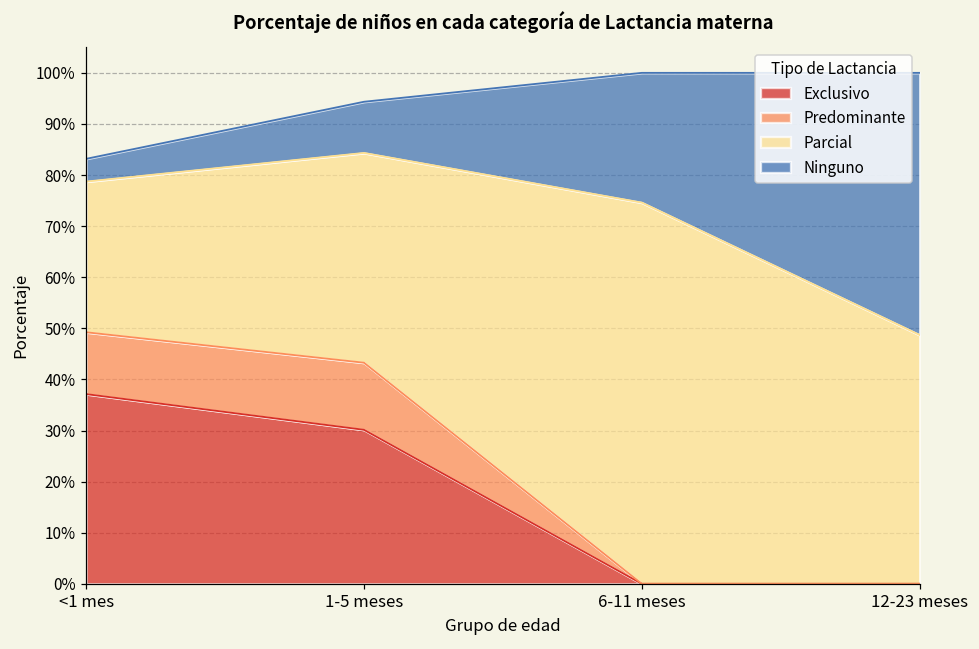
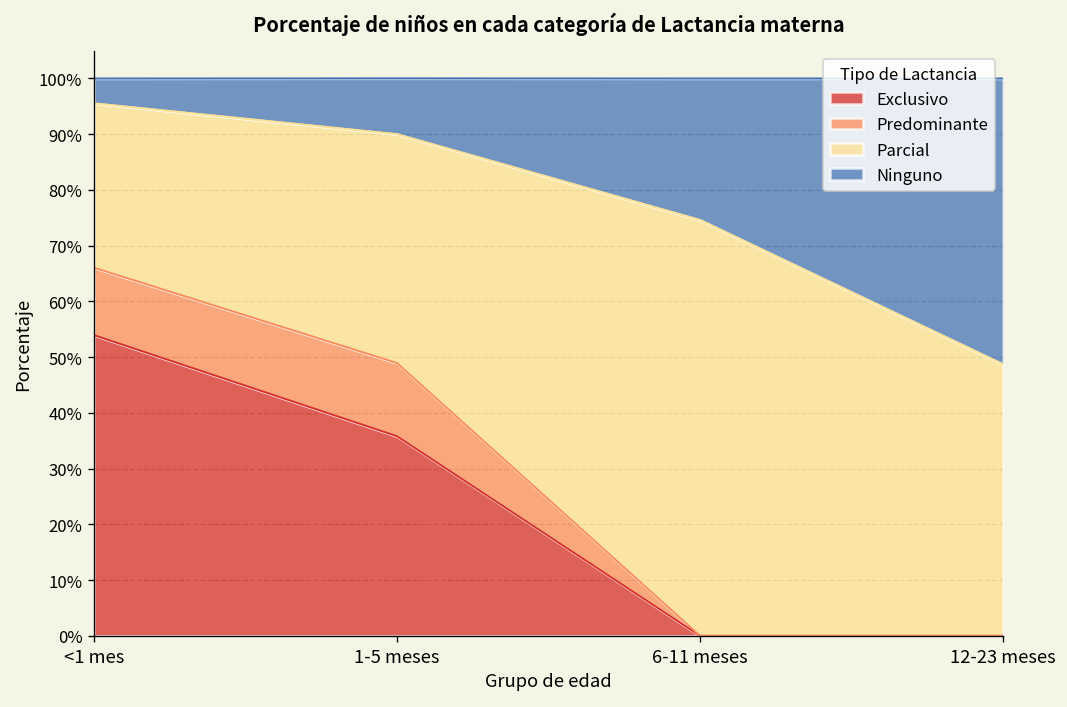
Exclusivo, <1 mes: 37% -> 54%
Exclusivo, 1-5 meses: 30% -> 36%
